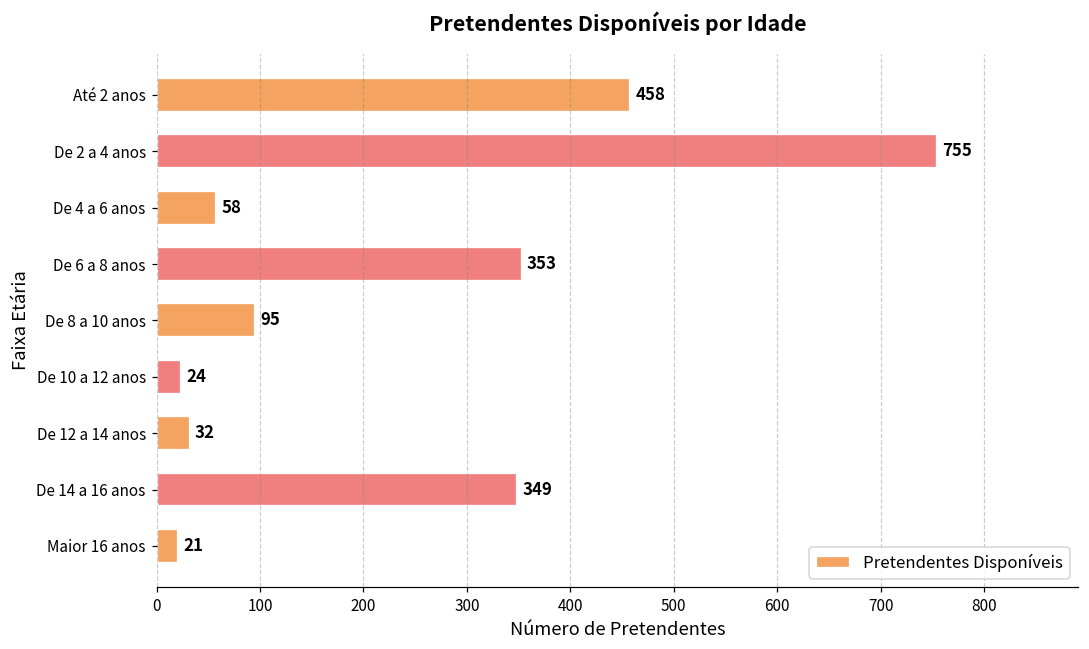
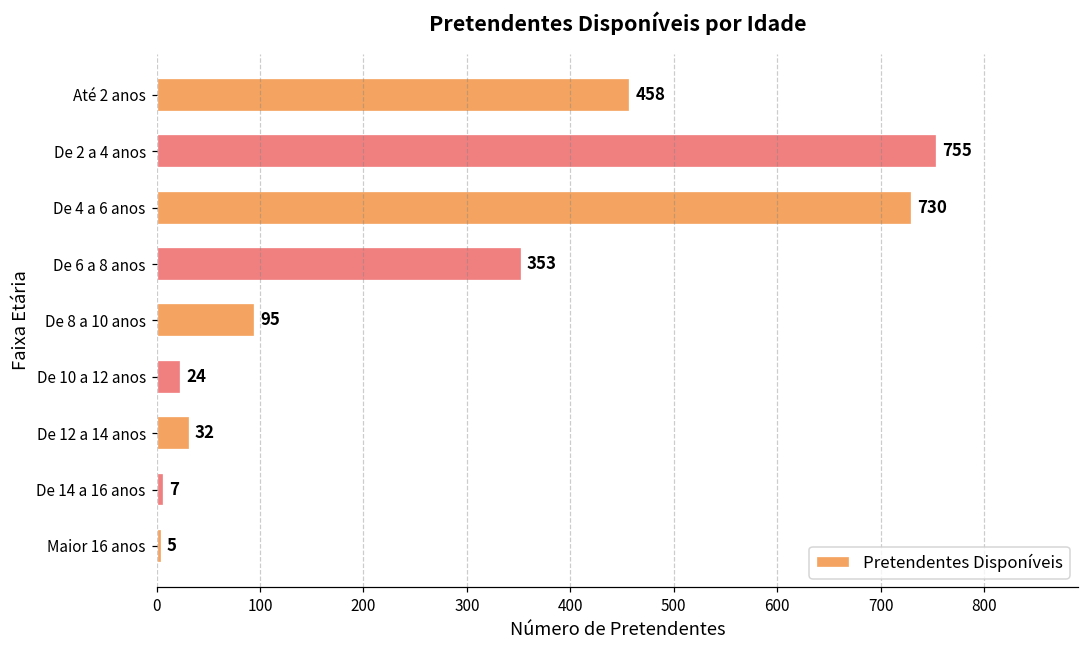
De 4 a 6 anos: 58 -> 730
De 14 a 16 anos: 349 -> 7
Maior 16 anos: 21 -> 5
